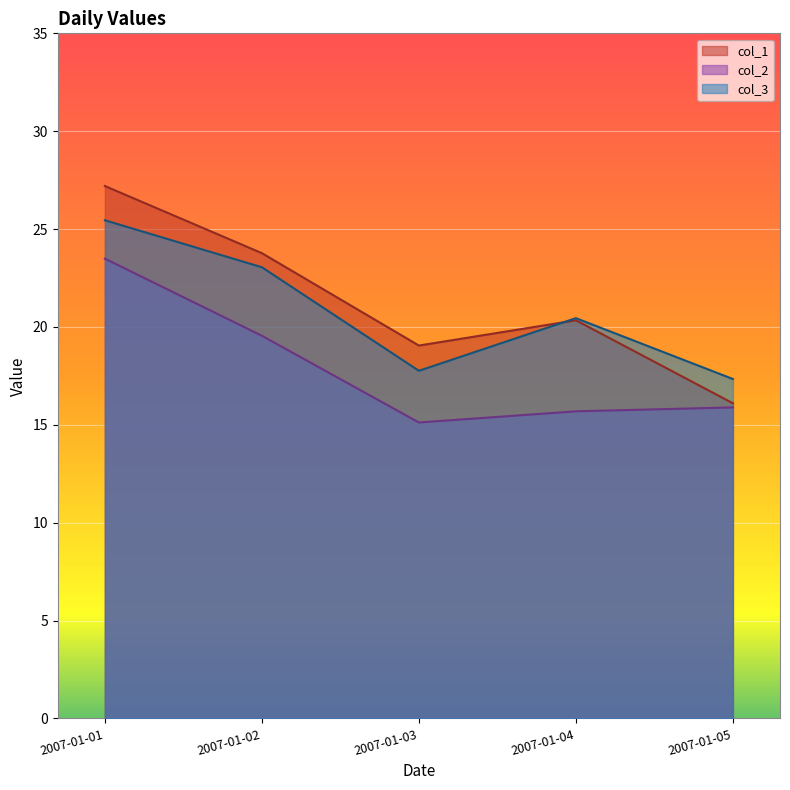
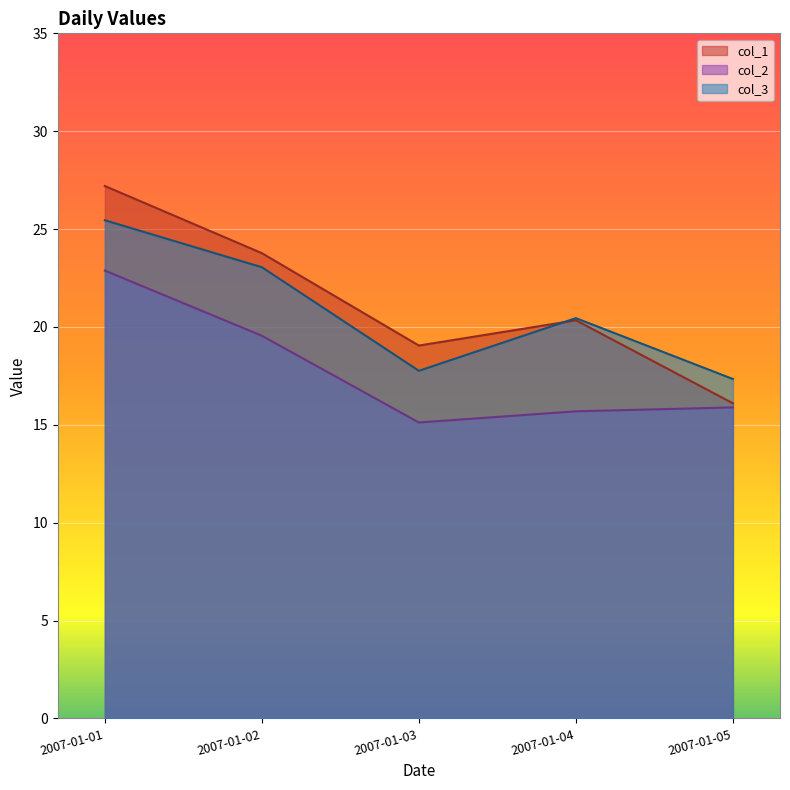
col_2, 2007-01-01: 23.5 -> 22.9
